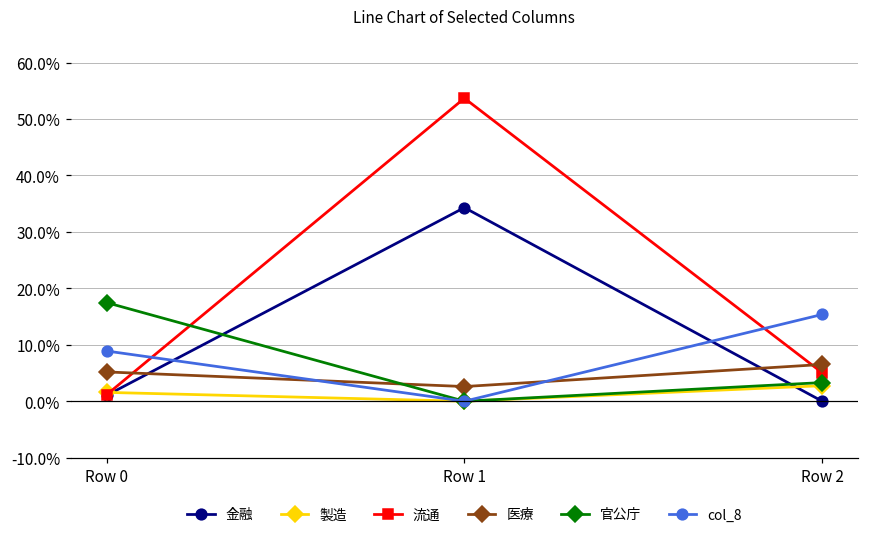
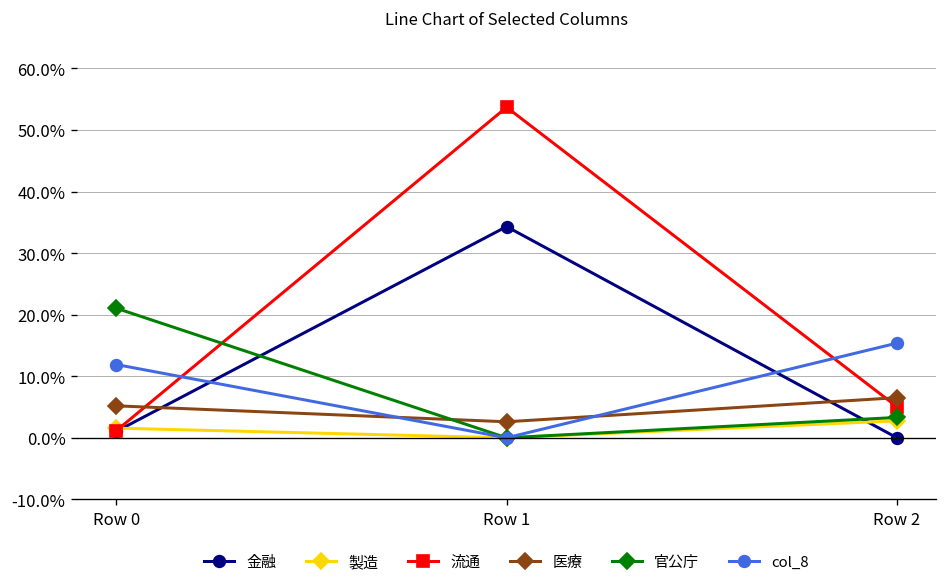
官公庁, Row 0: 17% -> 21%
col_8, Row 0: 9% -> 12%
